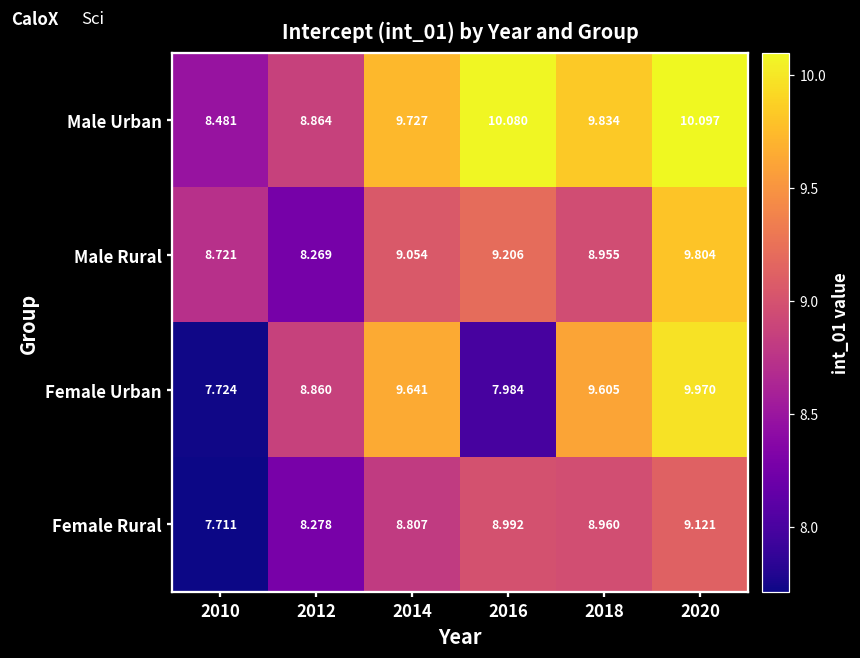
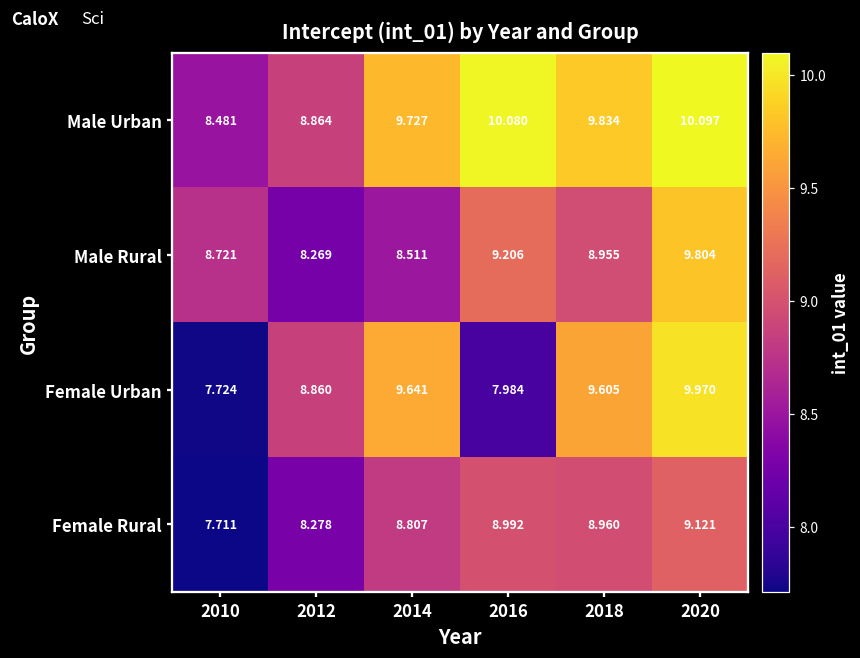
Male Rural, 2014: 9.054 -> 8.511
